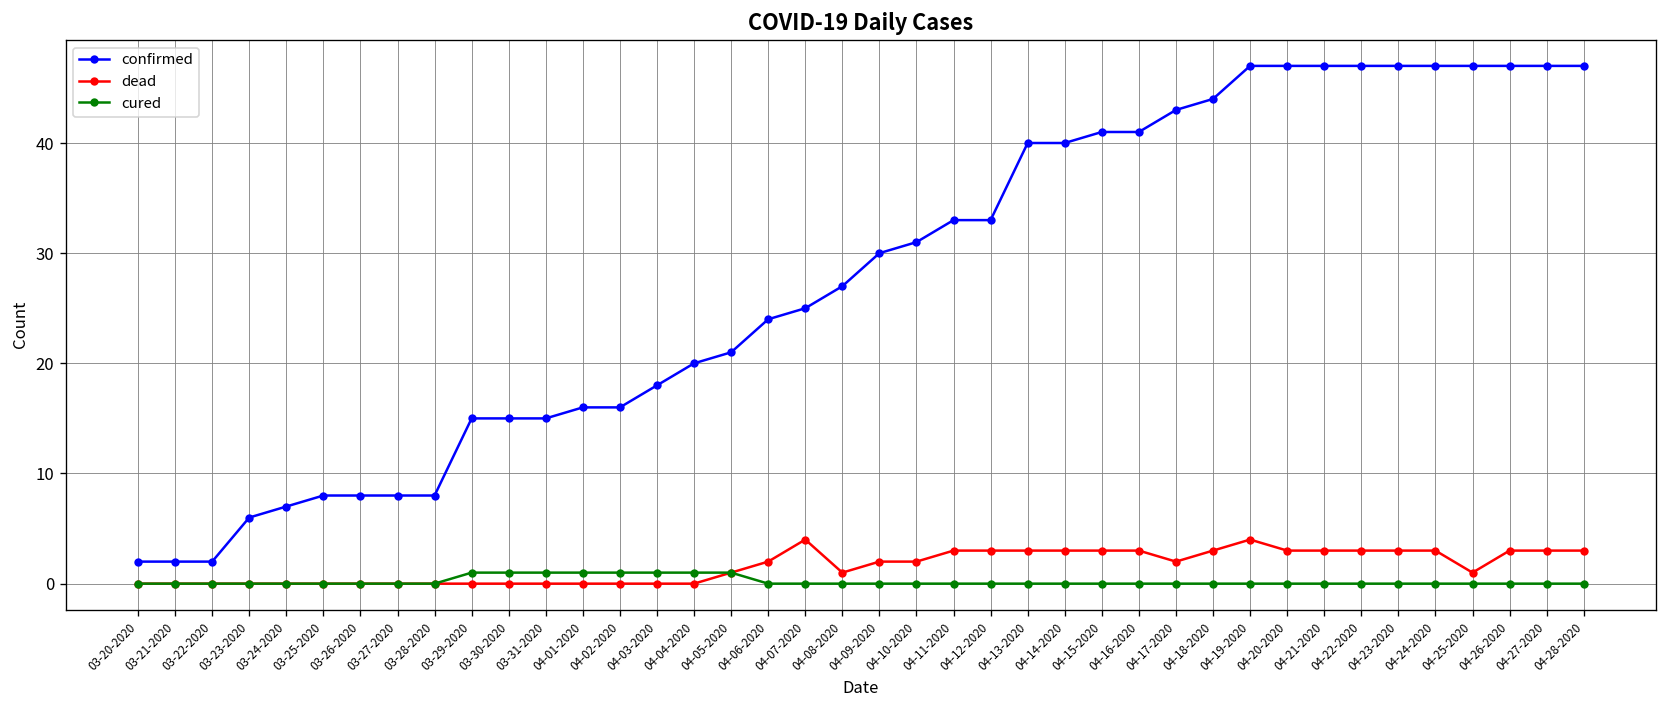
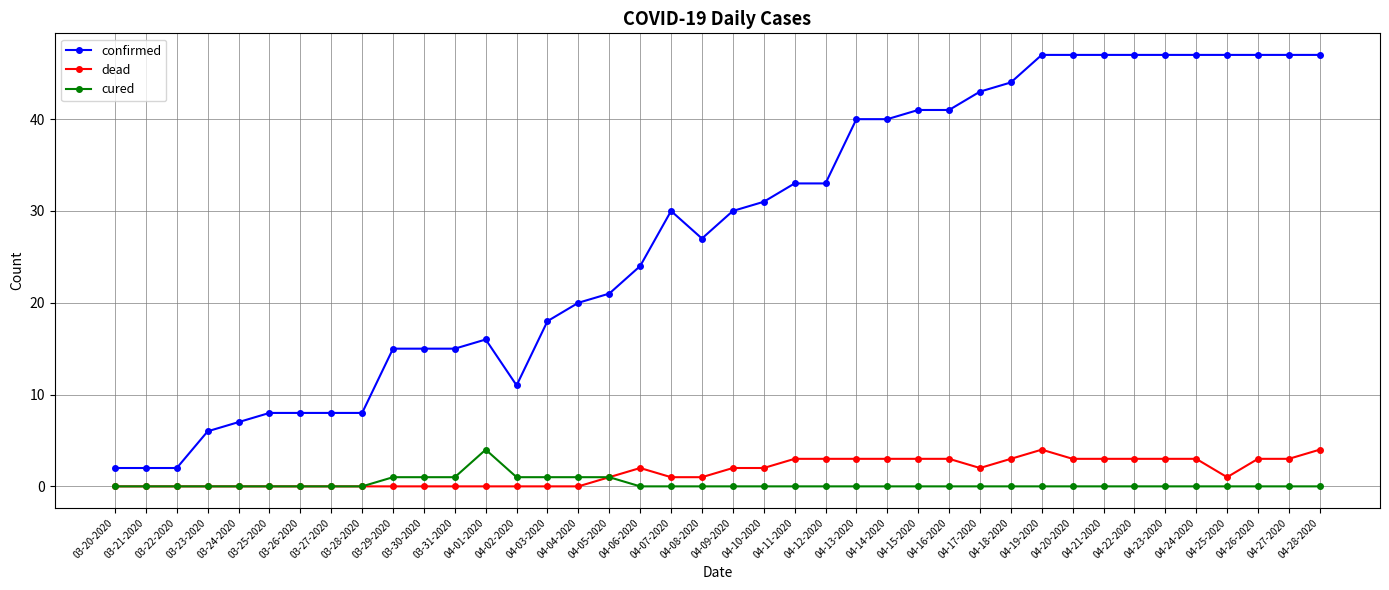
cured, 04-01-2020: 1 -> 4
confirmed, 04-02-2020: 16 -> 11
confirmed, 04-07-2020: 25 -> 30
dead, 04-07-2020: 4 -> 1
dead, 04-28-2020: 3 -> 4
